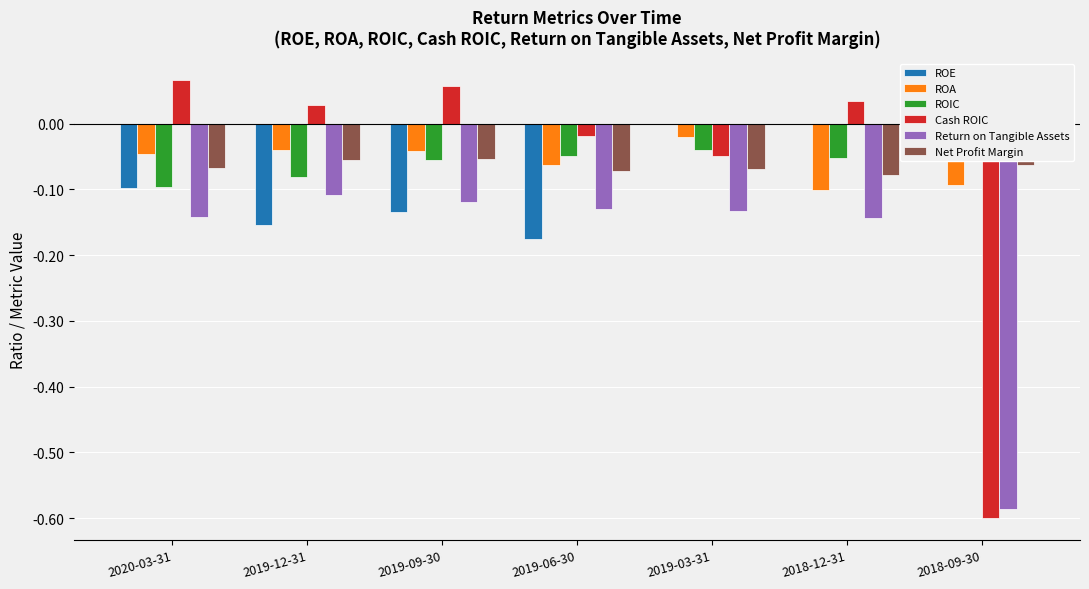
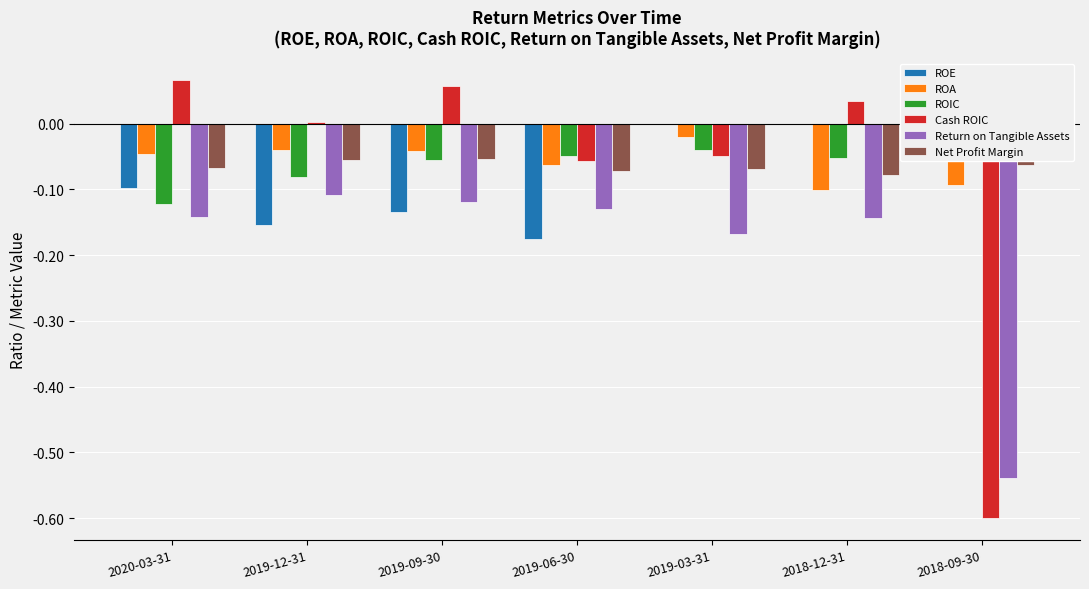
ROIC, 2020-03-31: -0.10 -> -0.12
Cash ROIC, 2019-12-31: 0.03 -> 0.00
Cash ROIC, 2019-06-30: -0.02 -> -0.06
Return on Tangible Assets, 2019-03-31: -0.13 -> -0.17
Return on Tangible Assets, 2018-09-30: -0.59 -> -0.54
